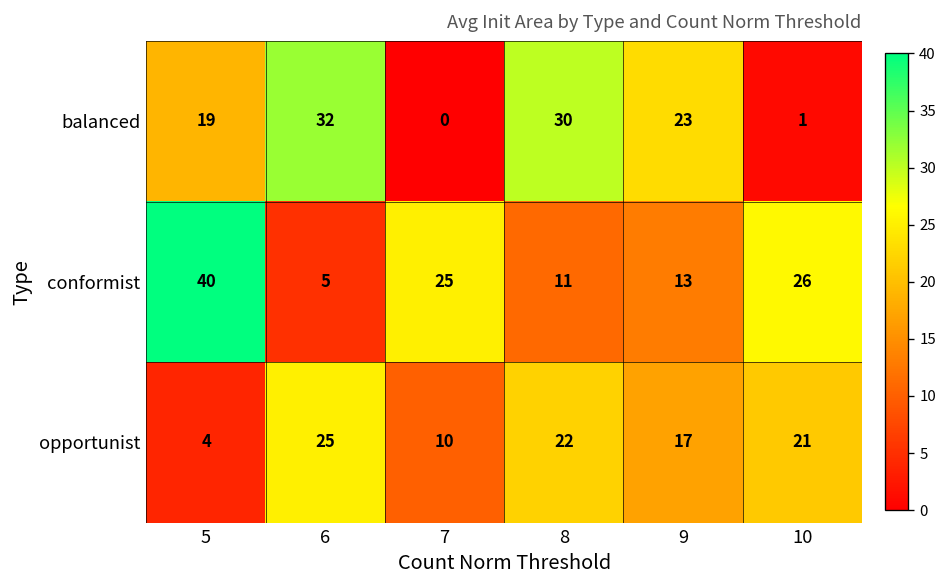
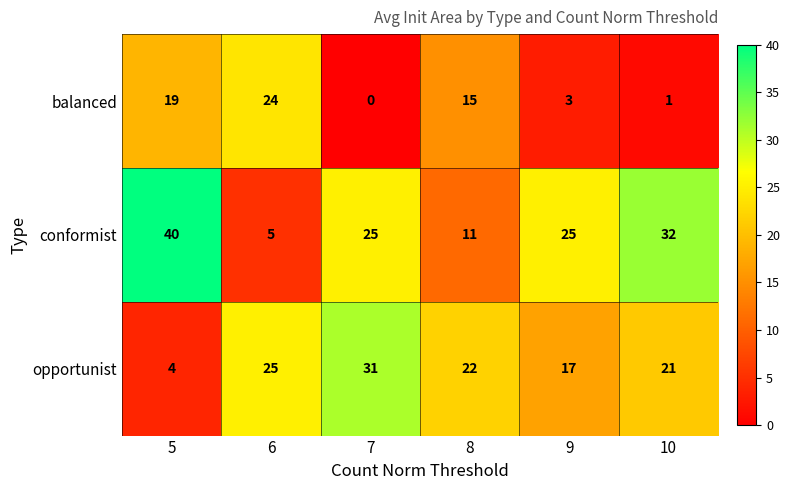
balanced, 6: 32 -> 24
balanced, 8: 30 -> 15
balanced, 9: 23 -> 3
conformist, 9: 13 -> 25
conformist, 10: 26 -> 32
opportunist, 7: 10 -> 31
